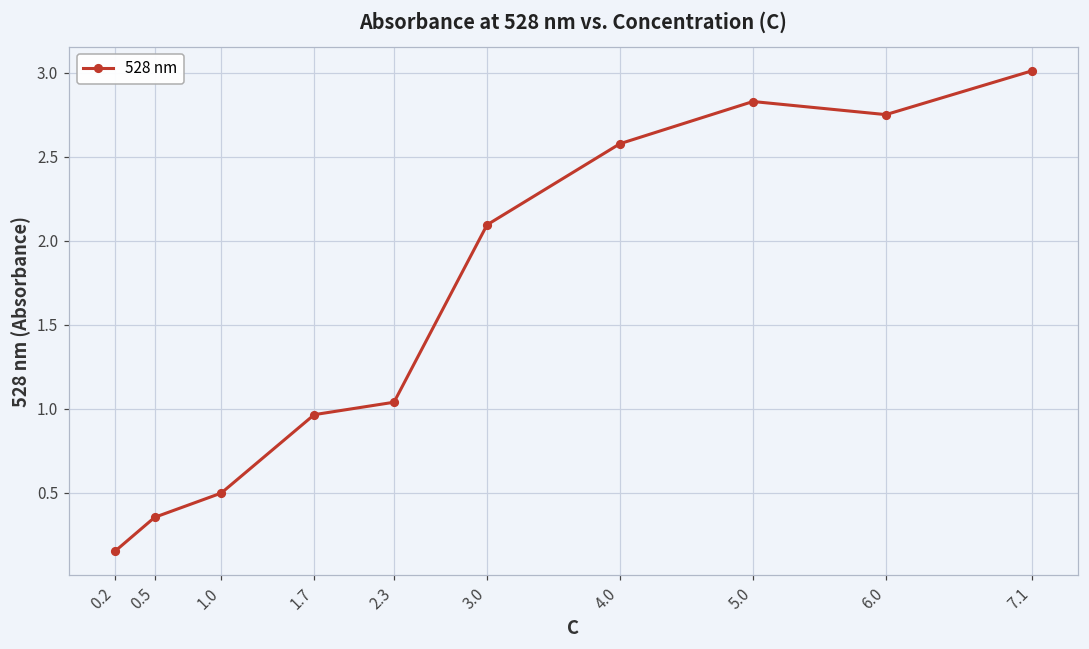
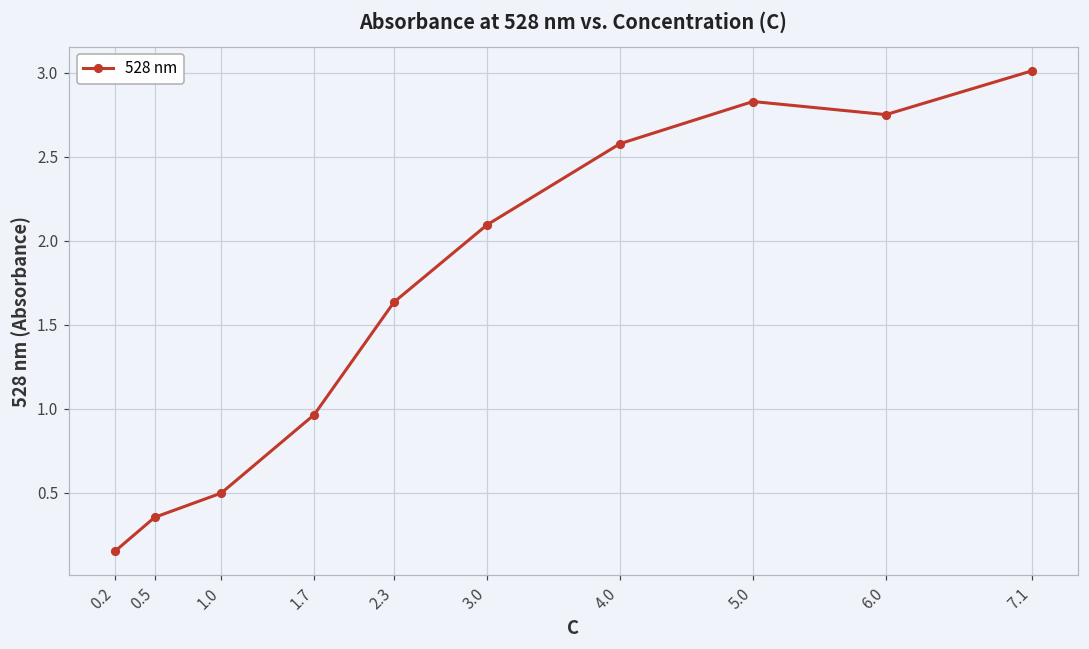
2.3: 1.04 -> 1.64
